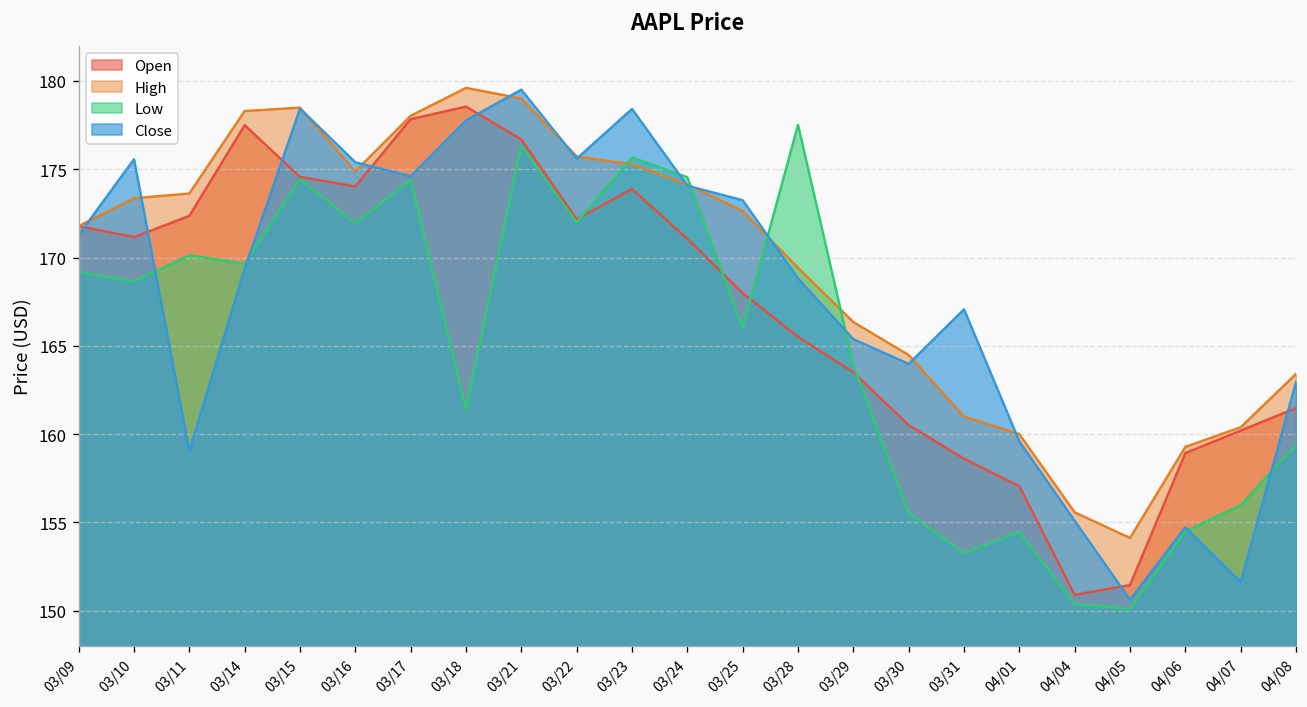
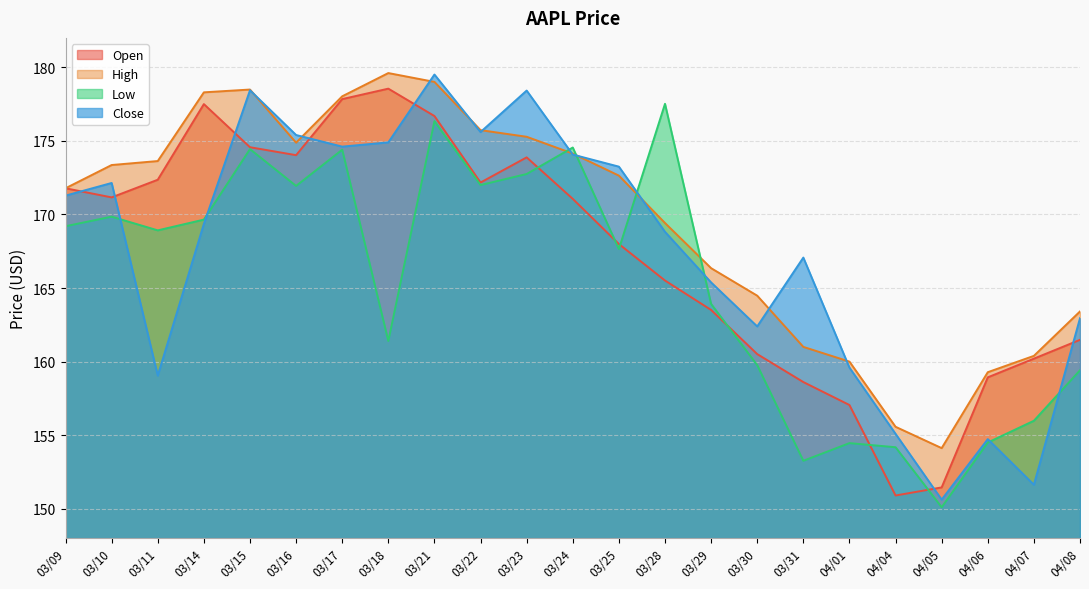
Low, 03/10: 168.7 -> 169.9
Close, 03/10: 175.6 -> 172.1
Low, 03/11: 170.1 -> 168.9
Close, 03/18: 177.8 -> 174.9
Low, 03/23: 175.7 -> 172.8
Low, 03/25: 166.0 -> 167.7
Low, 03/30: 155.5 -> 159.8
Close, 03/30: 164.0 -> 162.4
Low, 04/04: 150.4 -> 154.2
